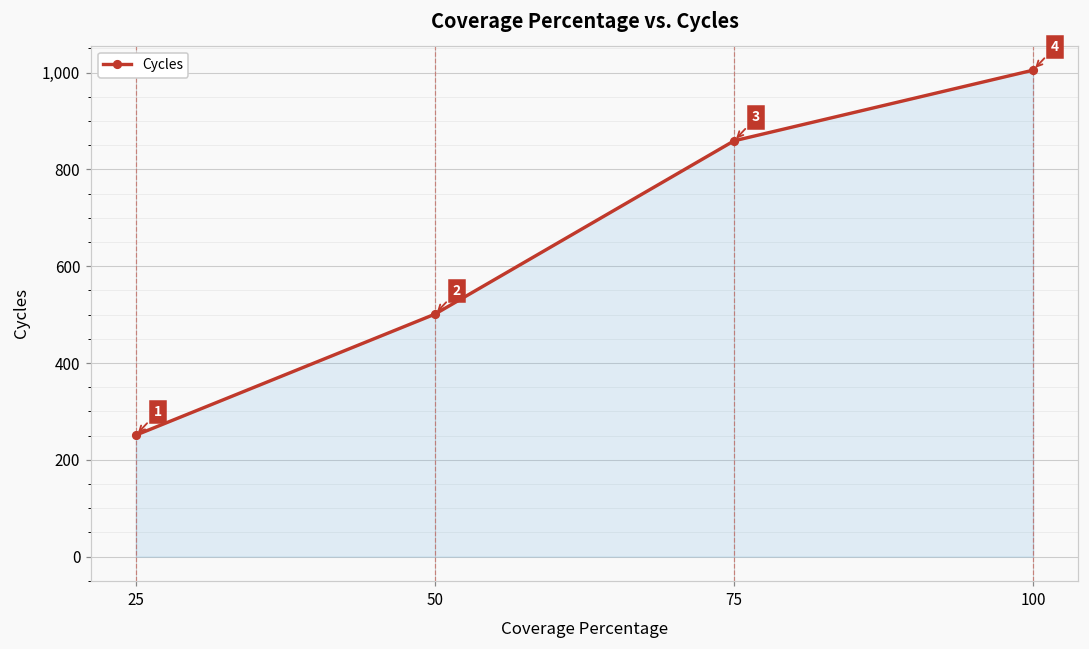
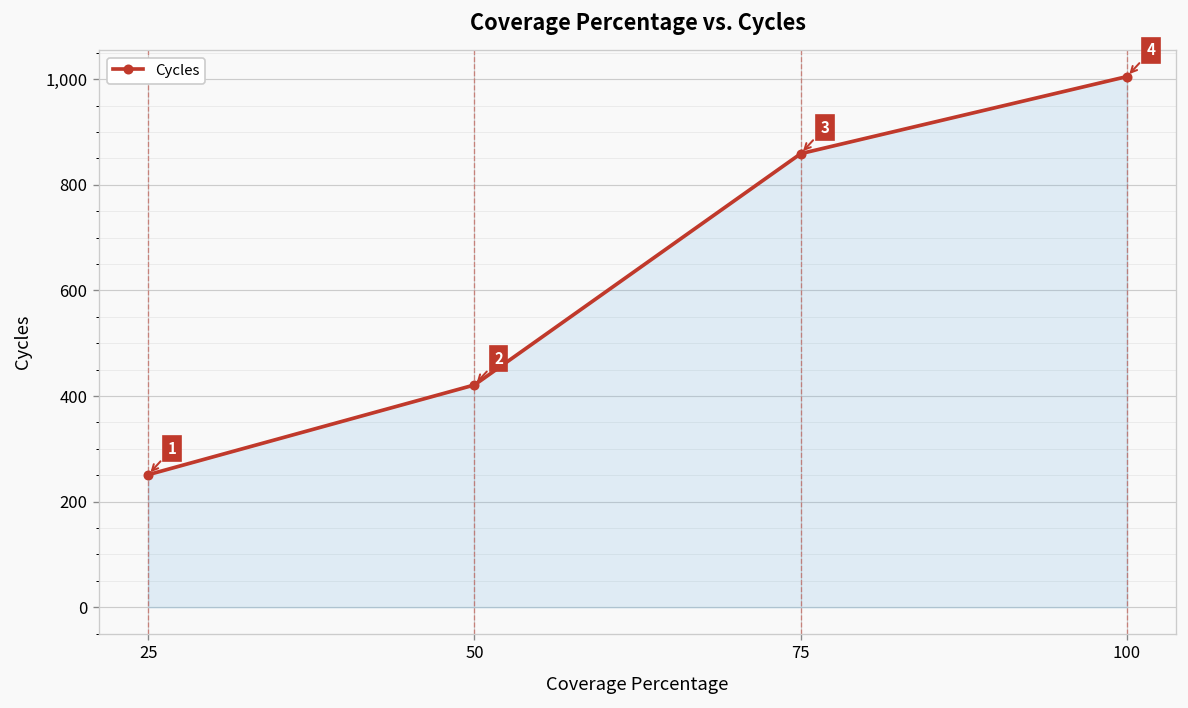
50: 500 -> 420
